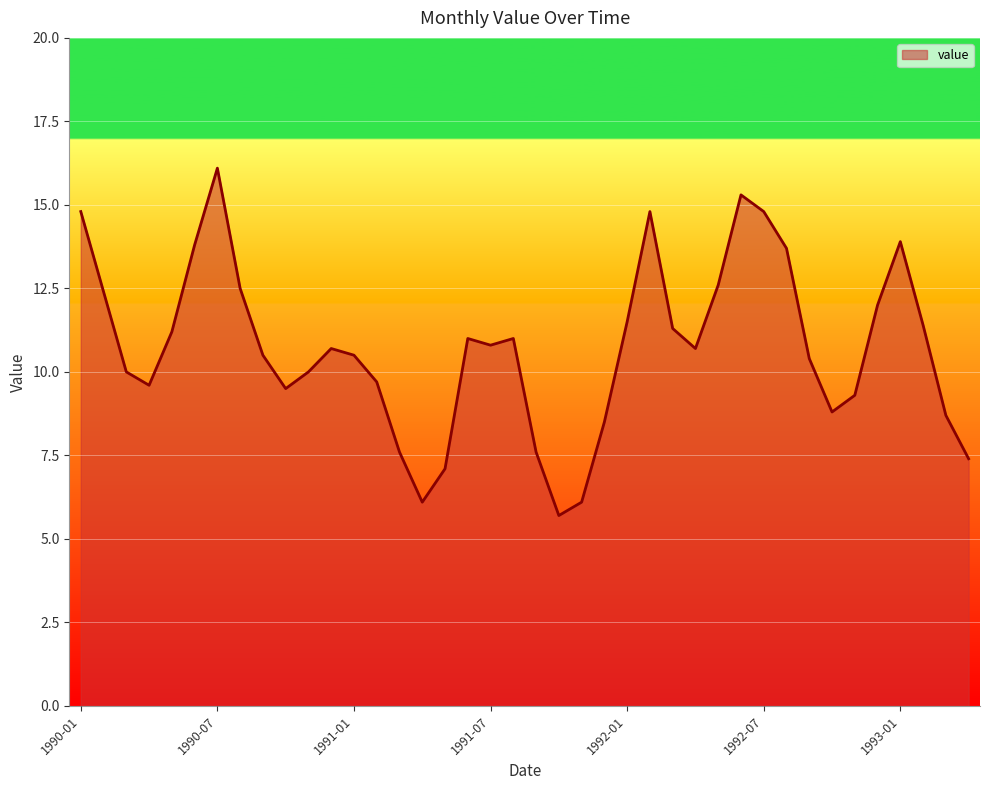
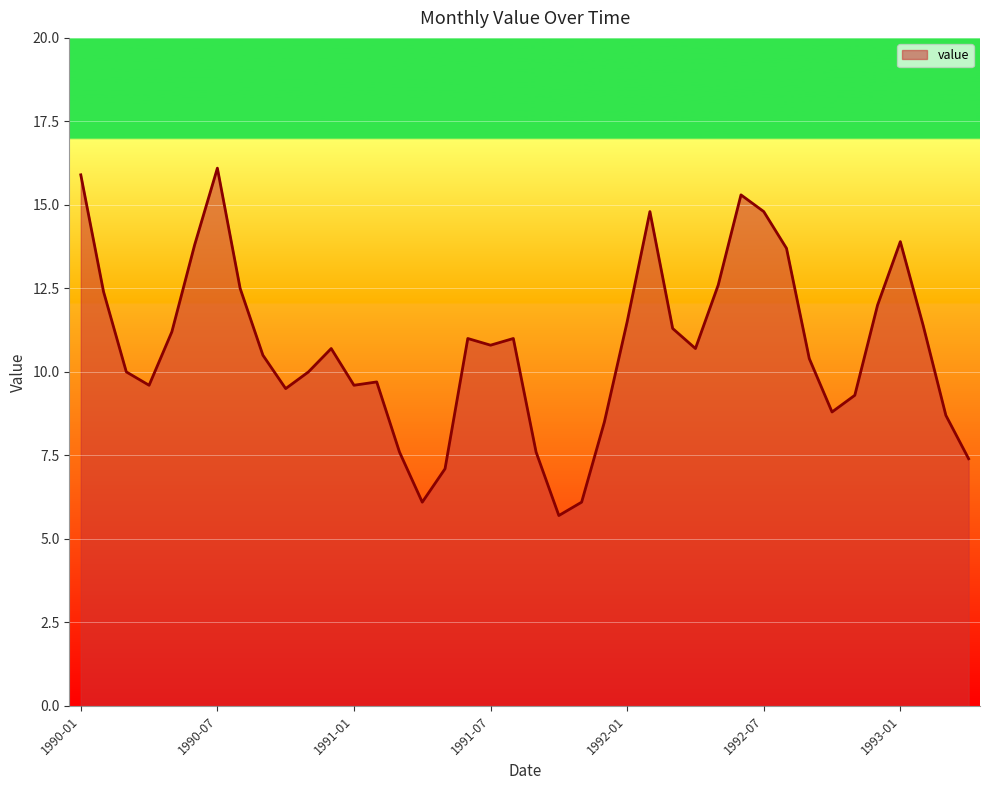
1990-01: 14.8 -> 15.9
1991-01: 10.5 -> 9.6
